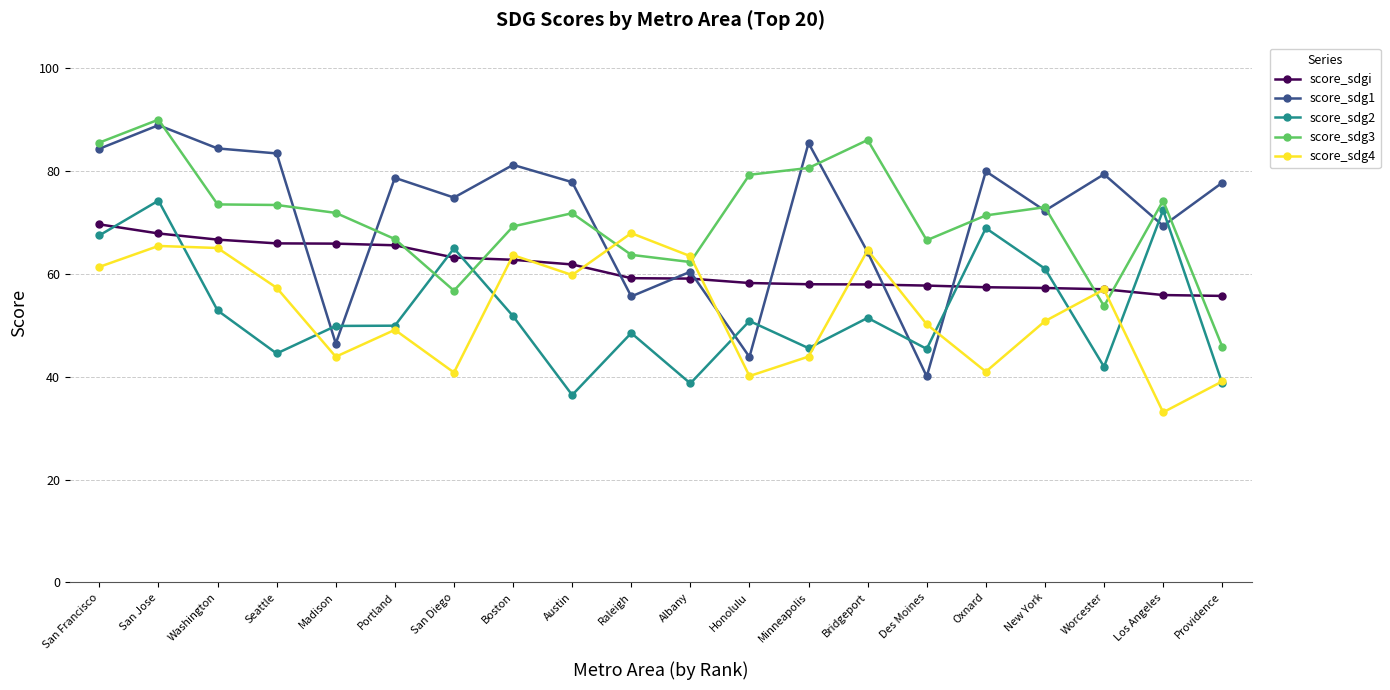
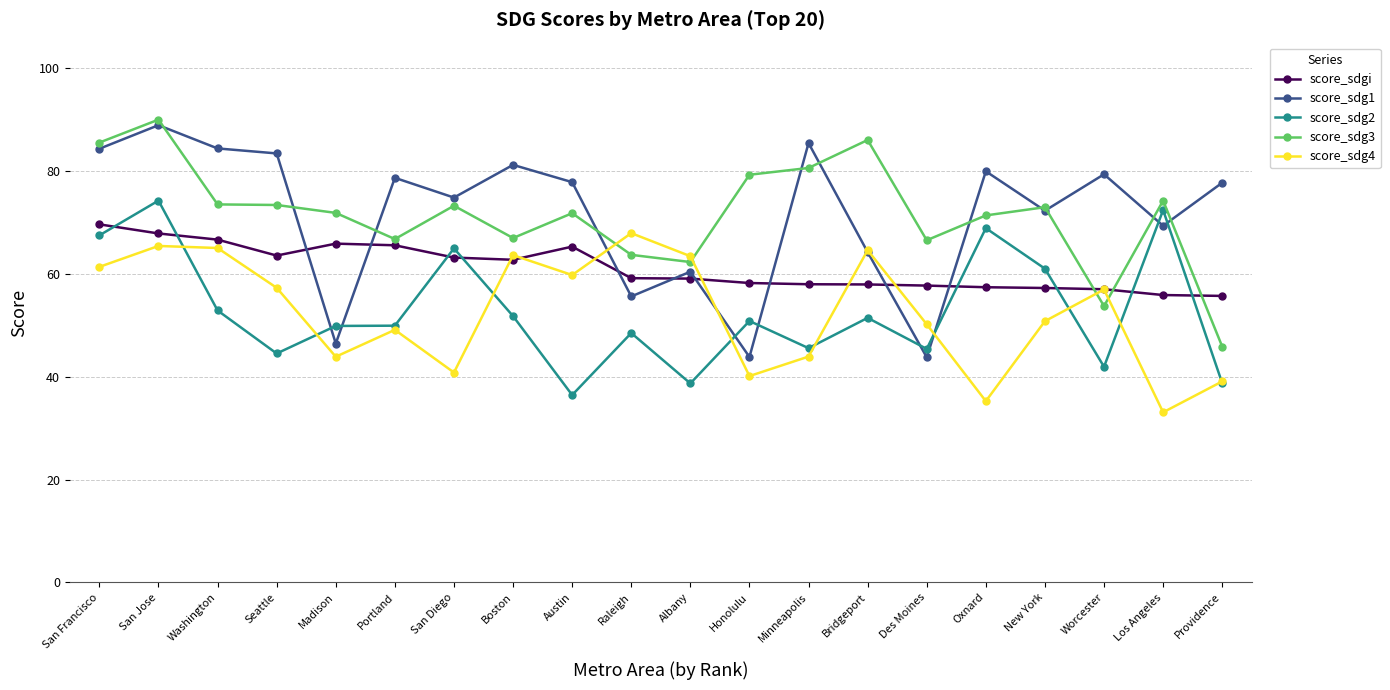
score_sdgi, Seattle: 66 -> 64
score_sdg3, San Diego: 57 -> 73
score_sdg3, Boston: 69 -> 67
score_sdgi, Austin: 62 -> 65
score_sdg1, Des Moines: 40 -> 44
score_sdg4, Oxnard: 41 -> 35
